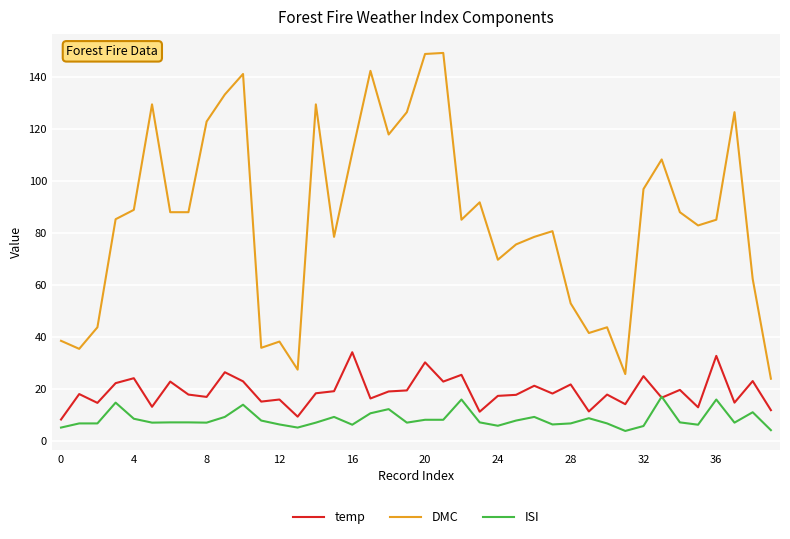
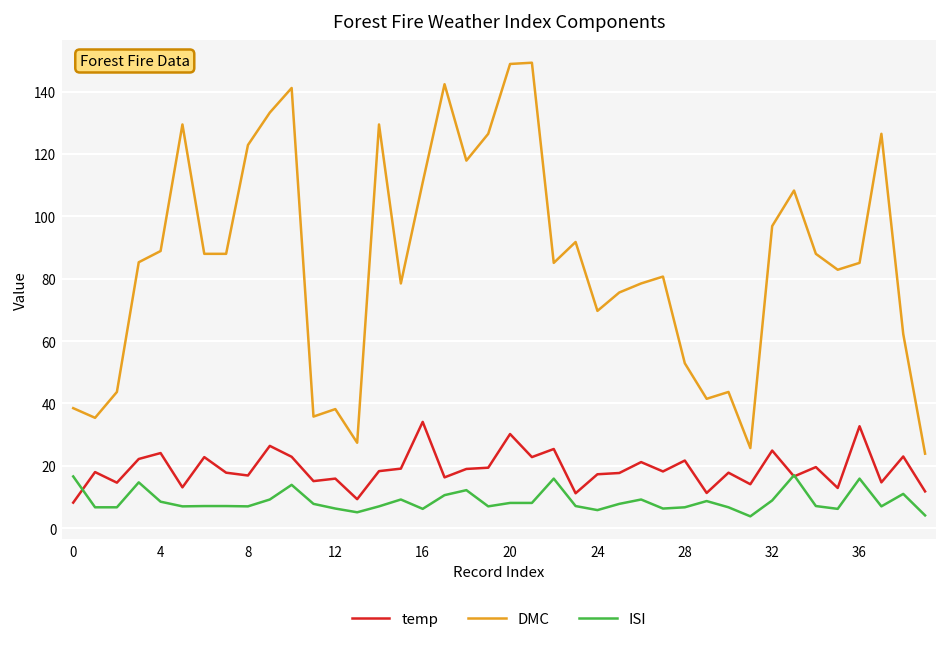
ISI, 0: 5 -> 17
ISI, 32: 6 -> 9
